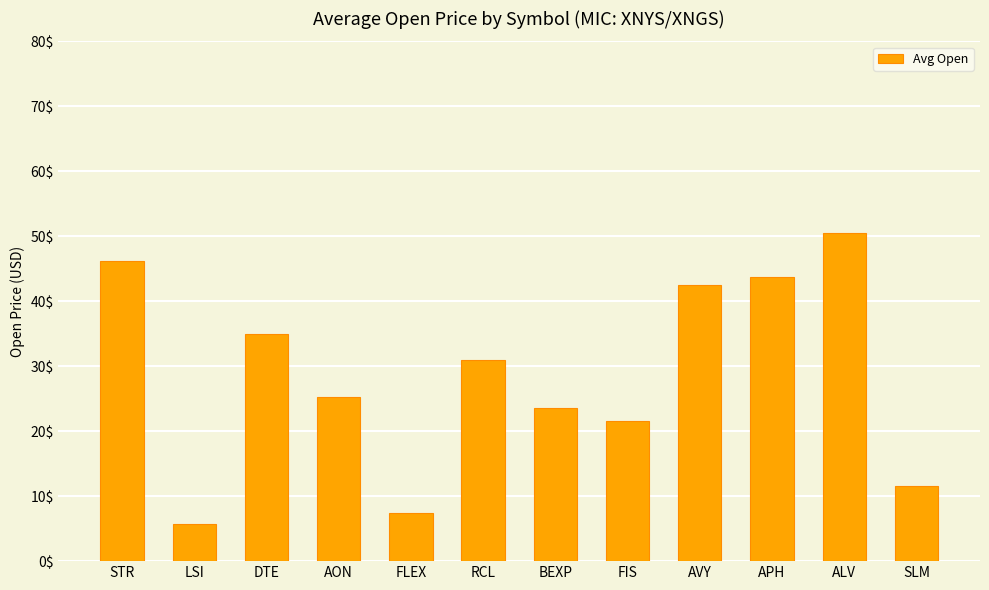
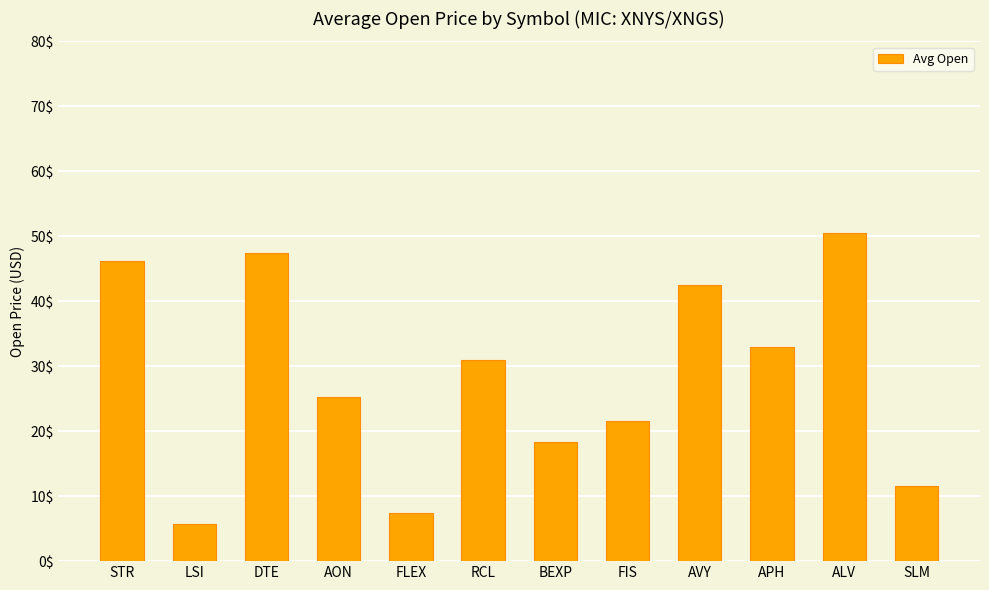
DTE: 35$ -> 47$
BEXP: 24$ -> 18$
APH: 44$ -> 33$
